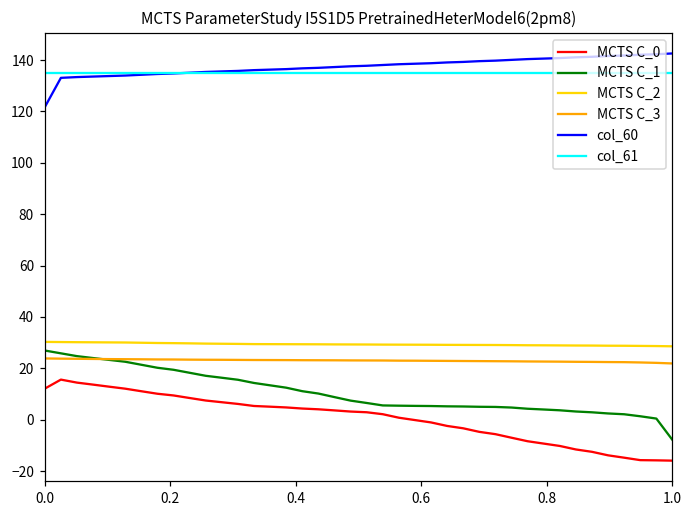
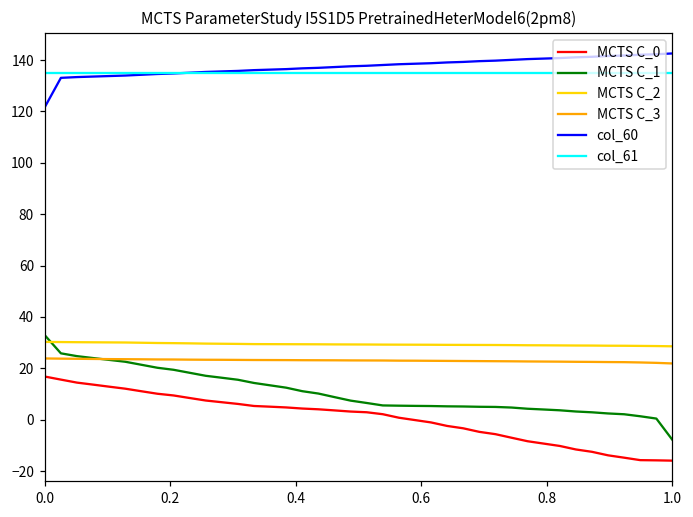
MCTS C_0, 0.0: 12 -> 17
MCTS C_1, 0.0: 27 -> 33
